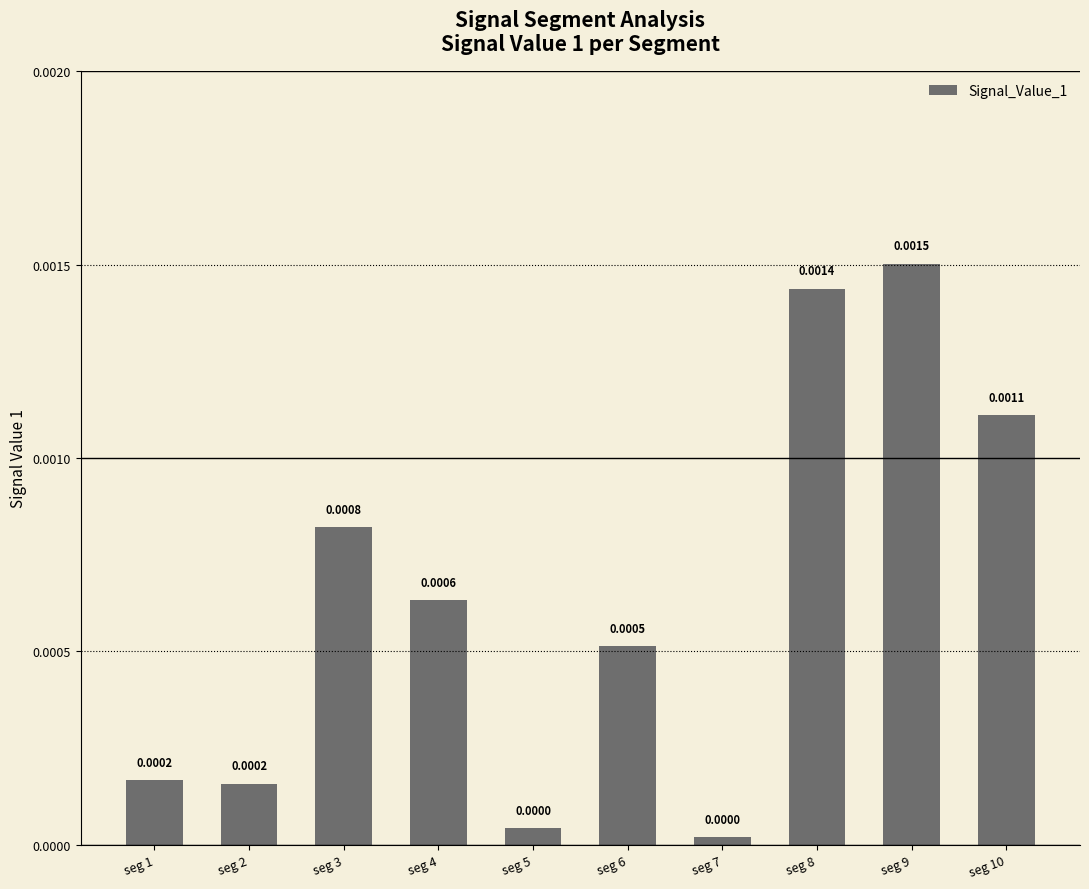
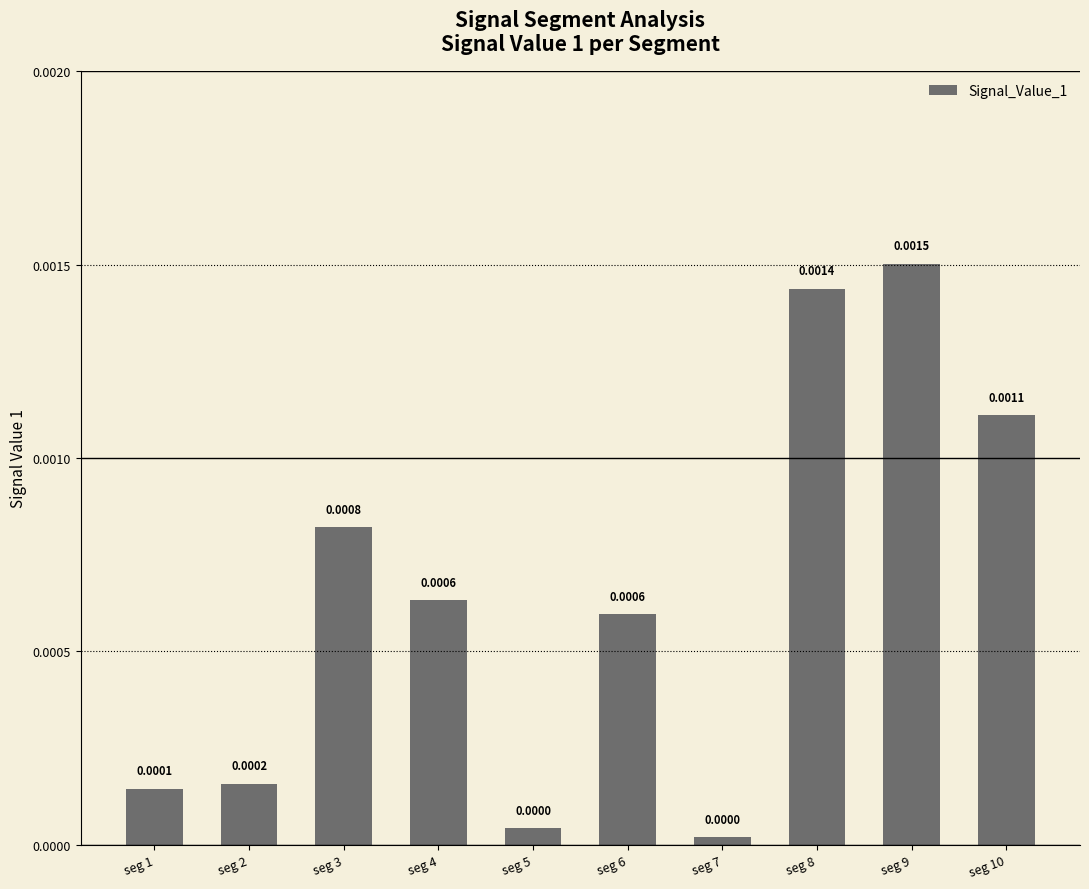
seg 1: 0.0002 -> 0.0001
seg 6: 0.0005 -> 0.0006
